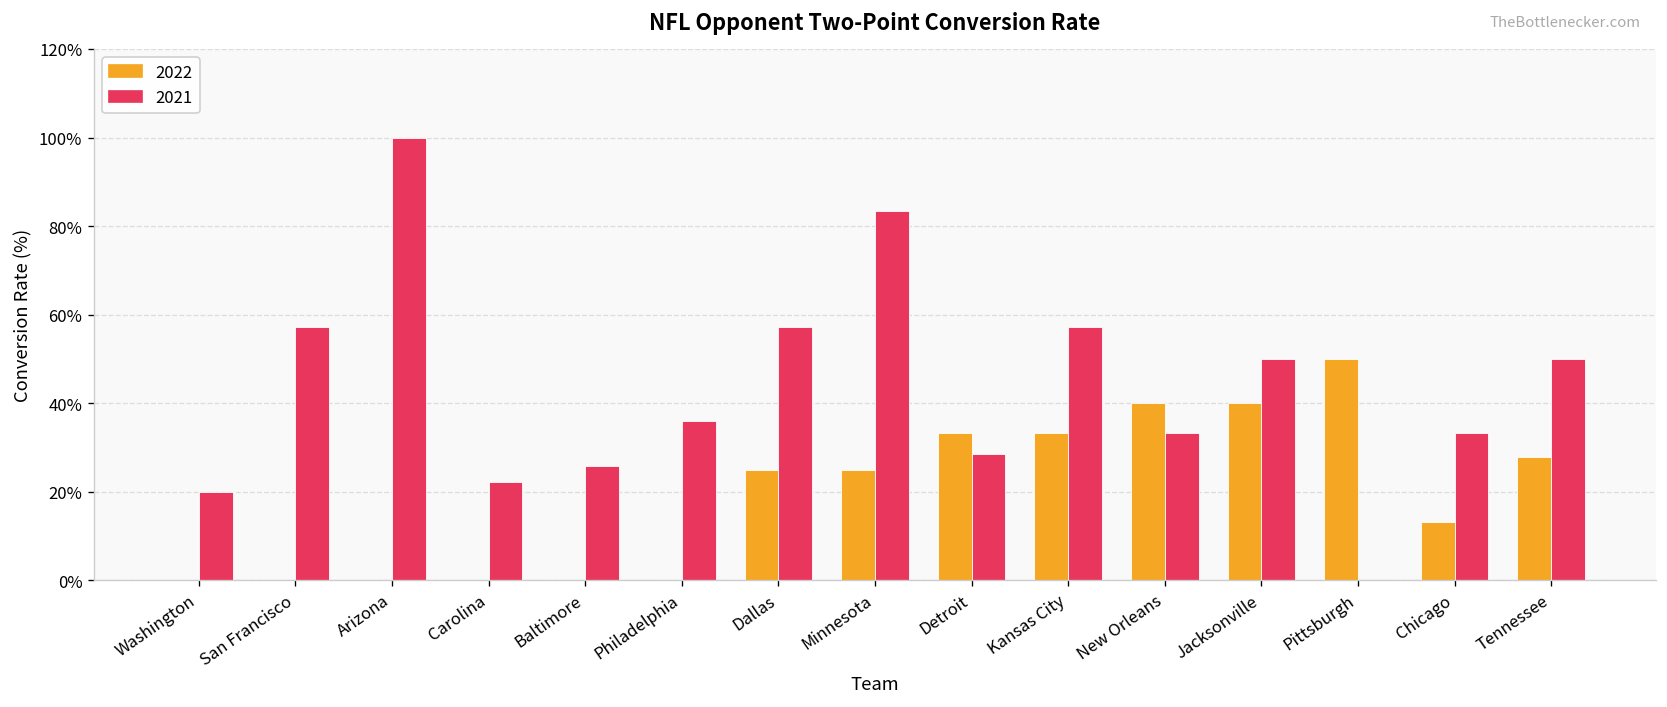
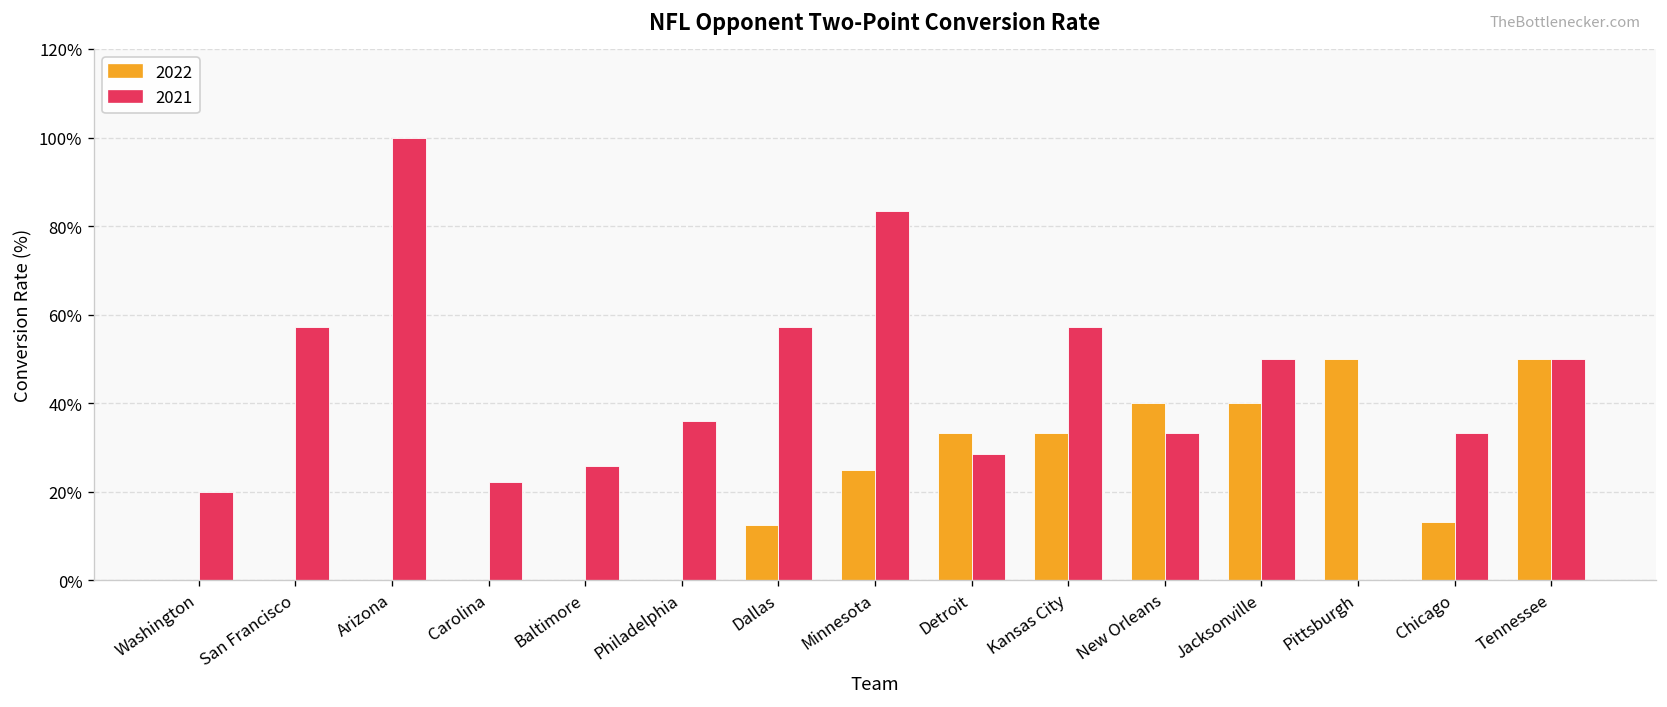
2022, Dallas: 25% -> 13%
2022, Tennessee: 28% -> 50%
